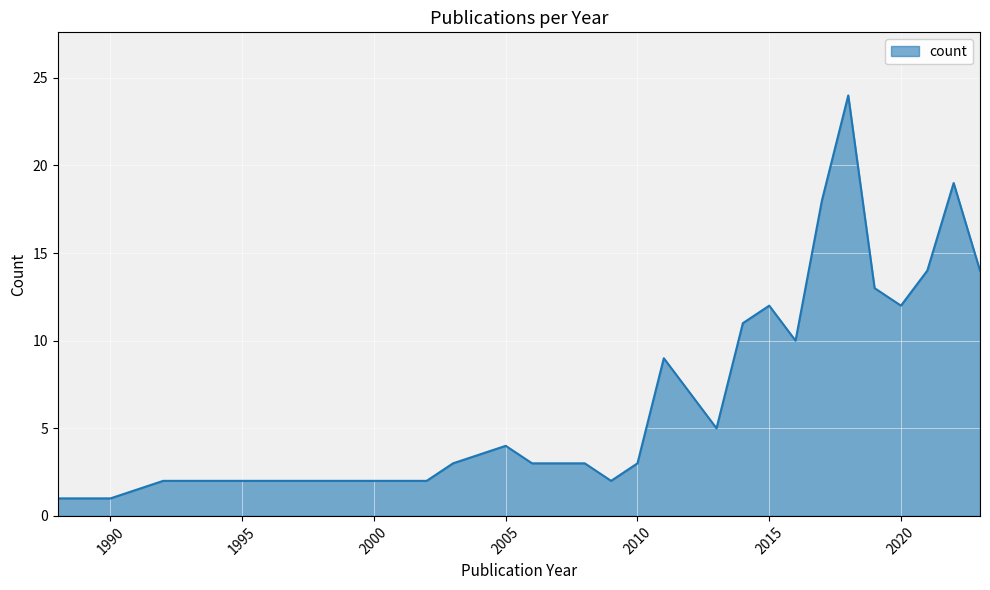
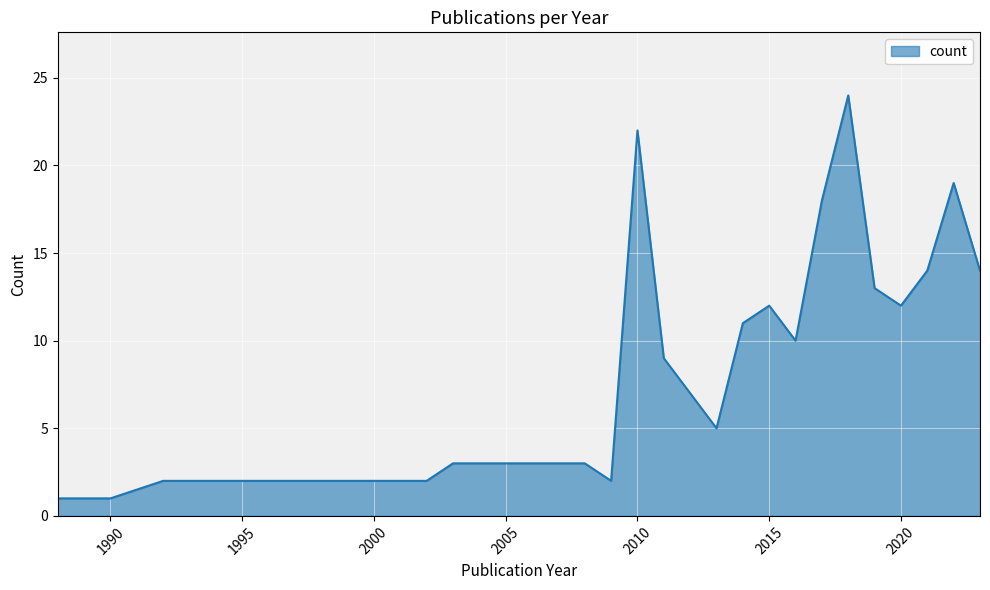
2005: 4 -> 3
2010: 3 -> 22
